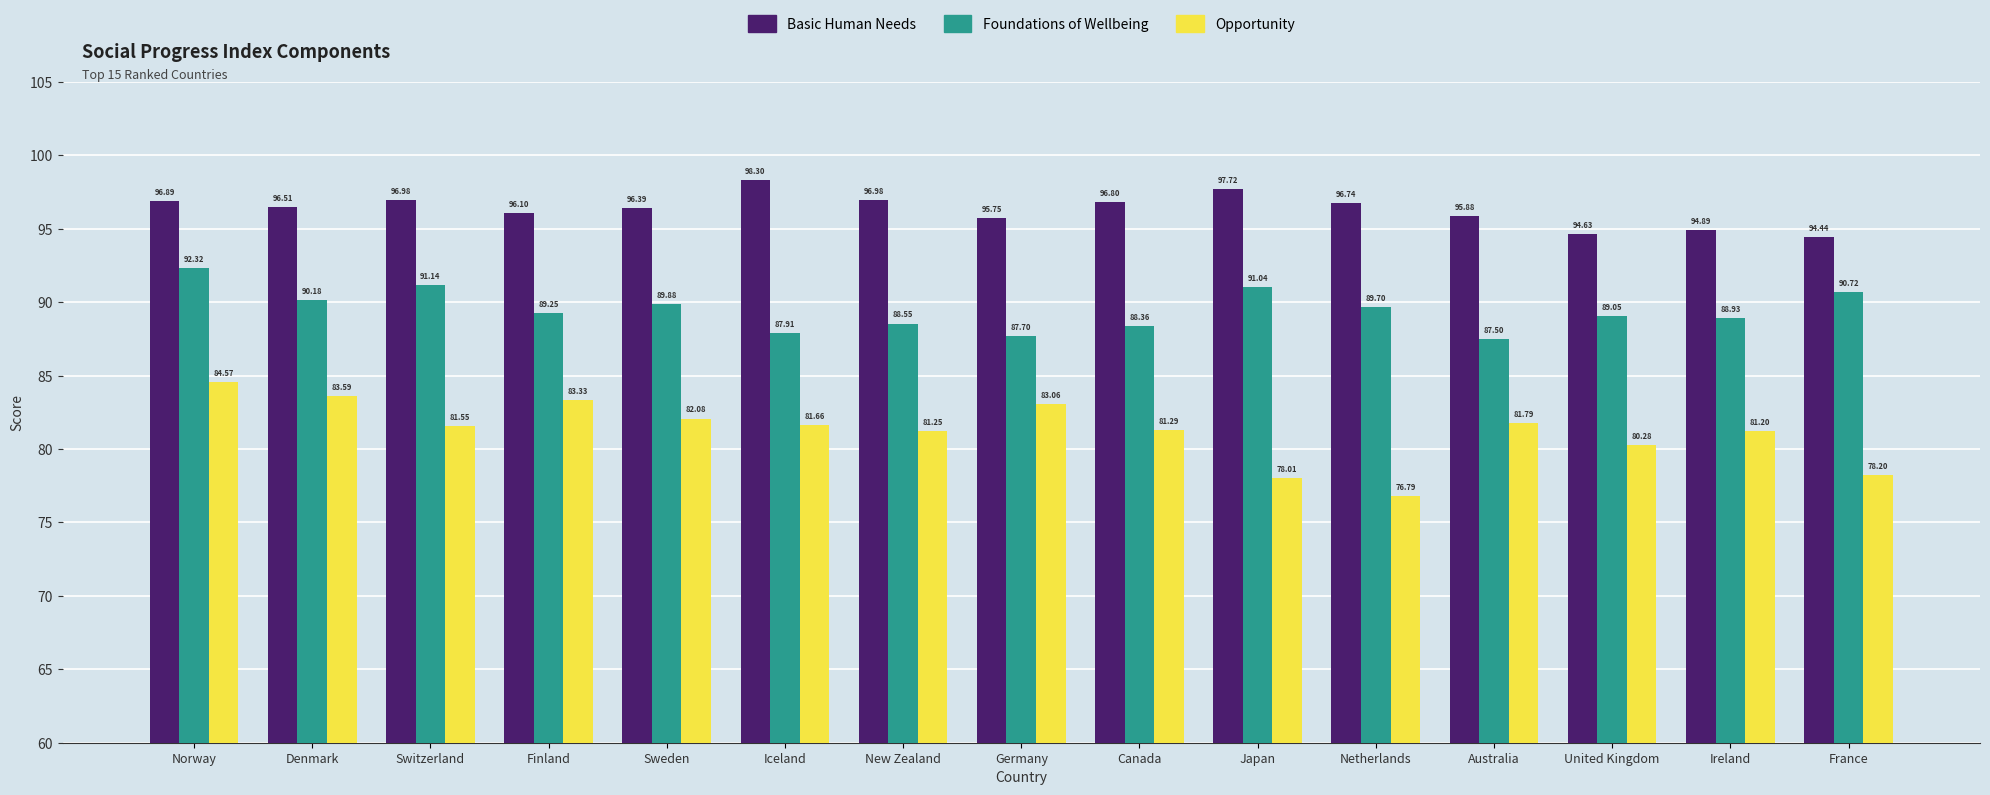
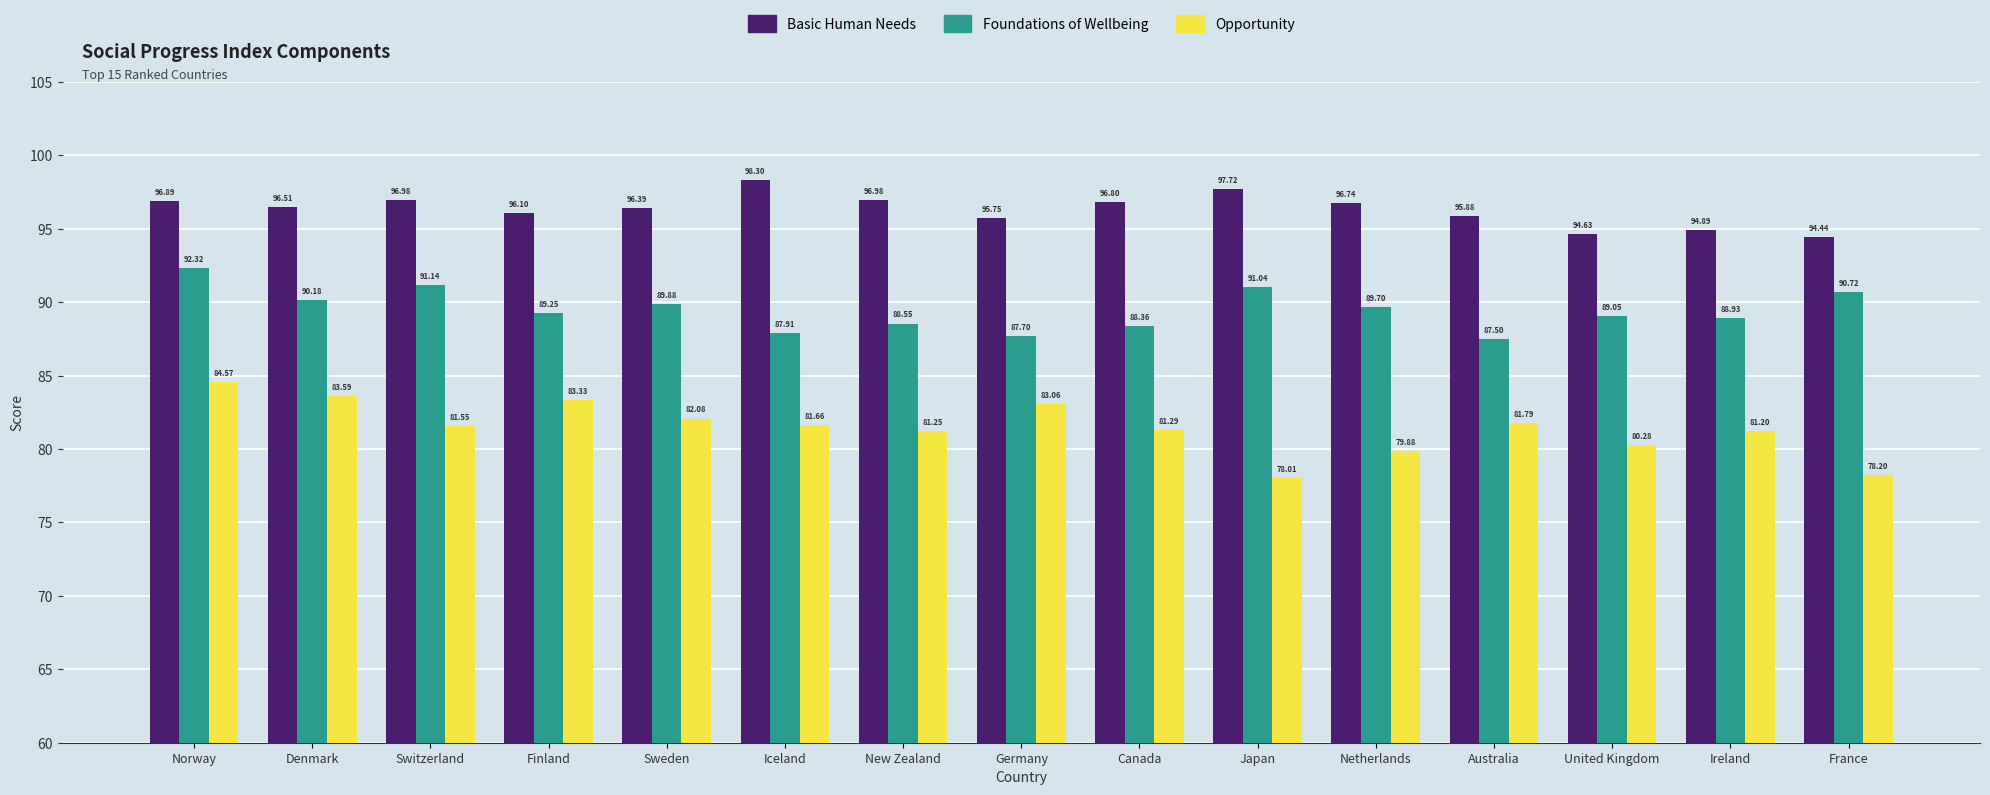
Opportunity, Netherlands: 76.79 -> 79.88
